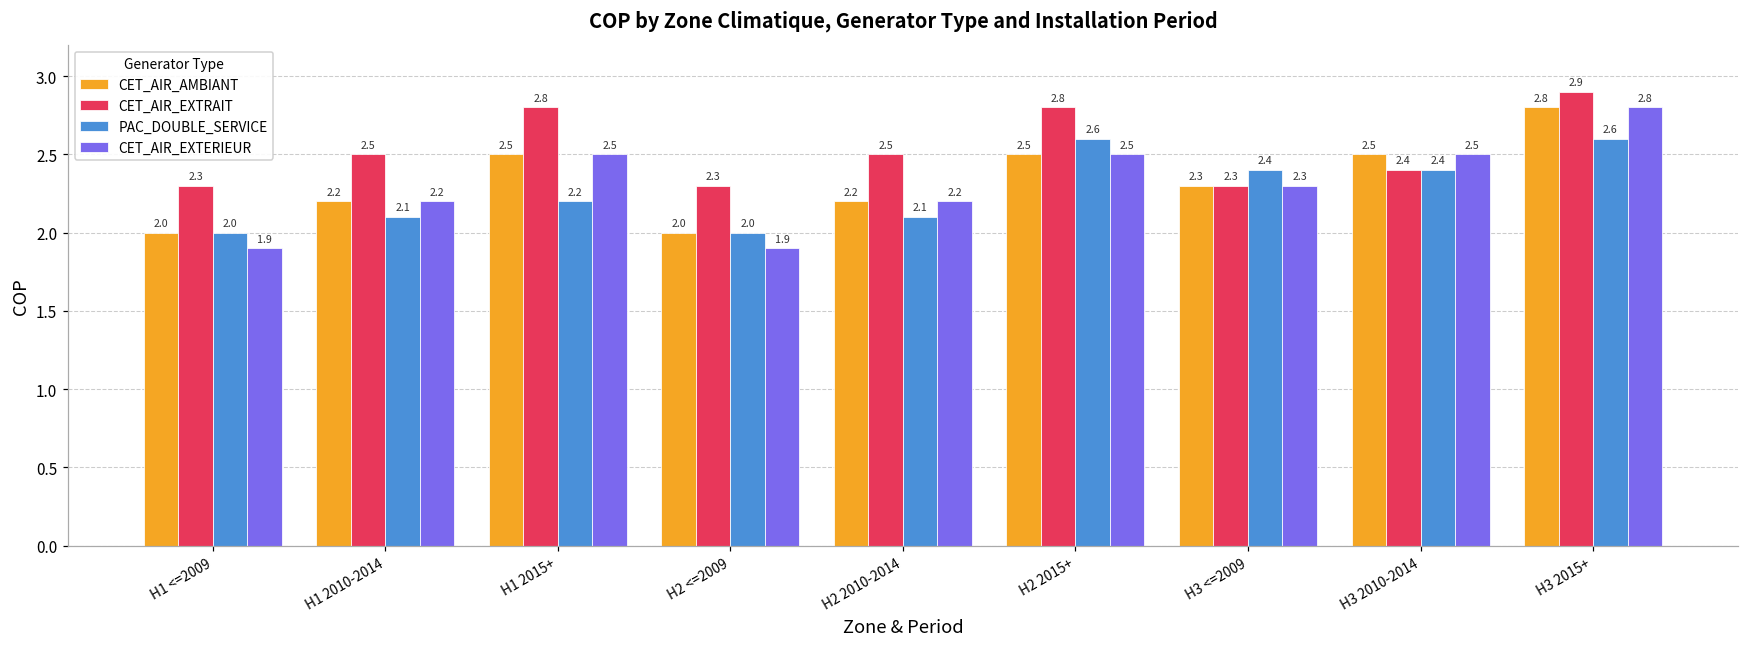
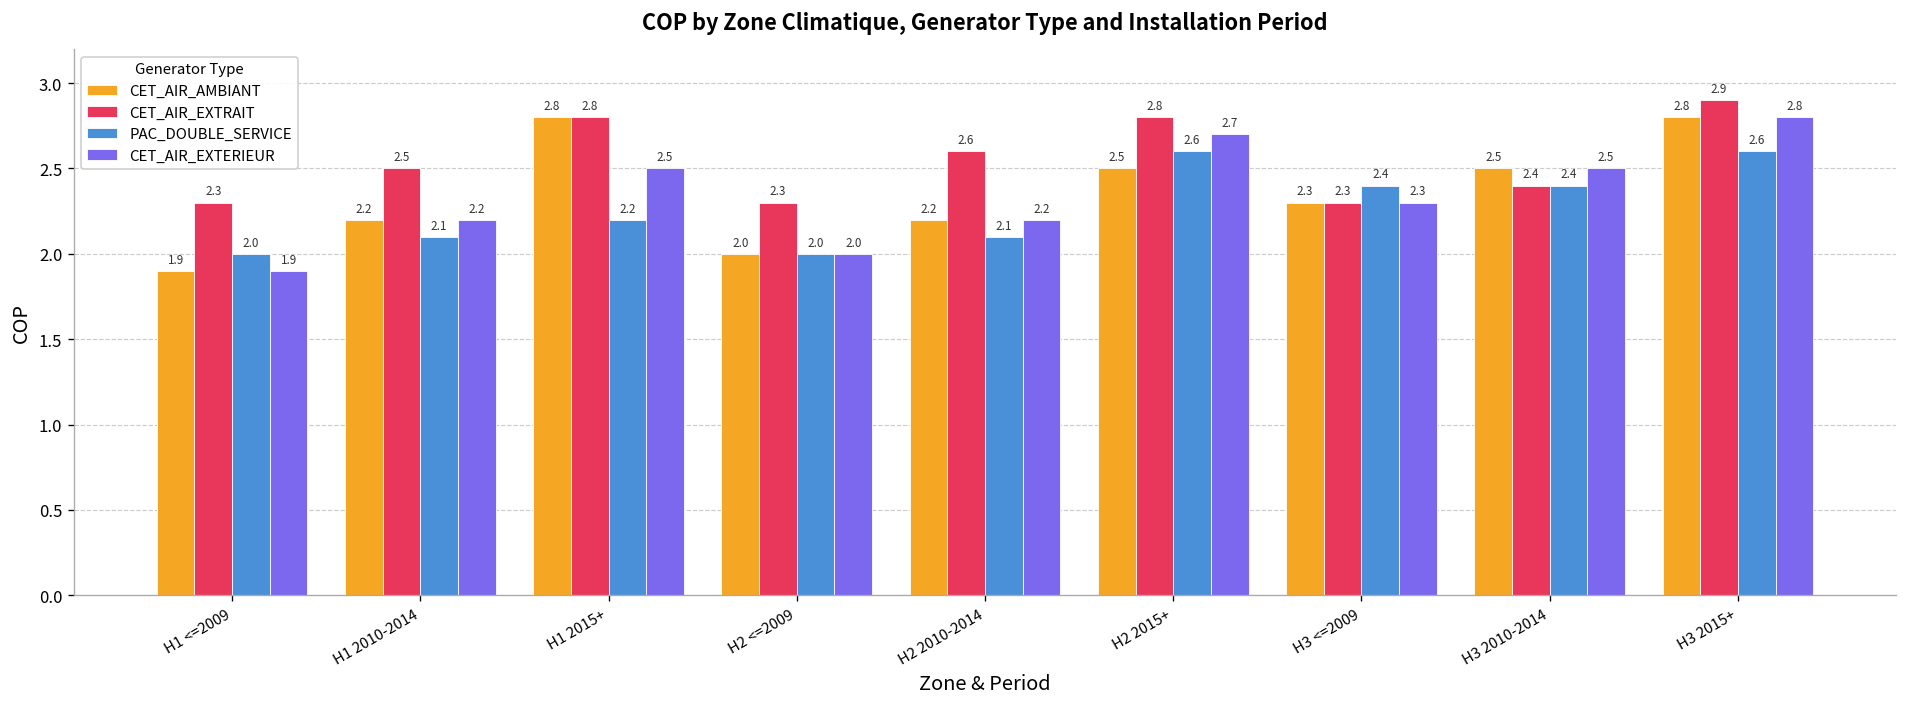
CET_AIR_AMBIANT, H1 <=2009: 2.0 -> 1.9
CET_AIR_AMBIANT, H1 2015+: 2.5 -> 2.8
CET_AIR_EXTERIEUR, H2 <=2009: 1.9 -> 2.0
CET_AIR_EXTRAIT, H2 2010-2014: 2.5 -> 2.6
CET_AIR_EXTERIEUR, H2 2015+: 2.5 -> 2.7
